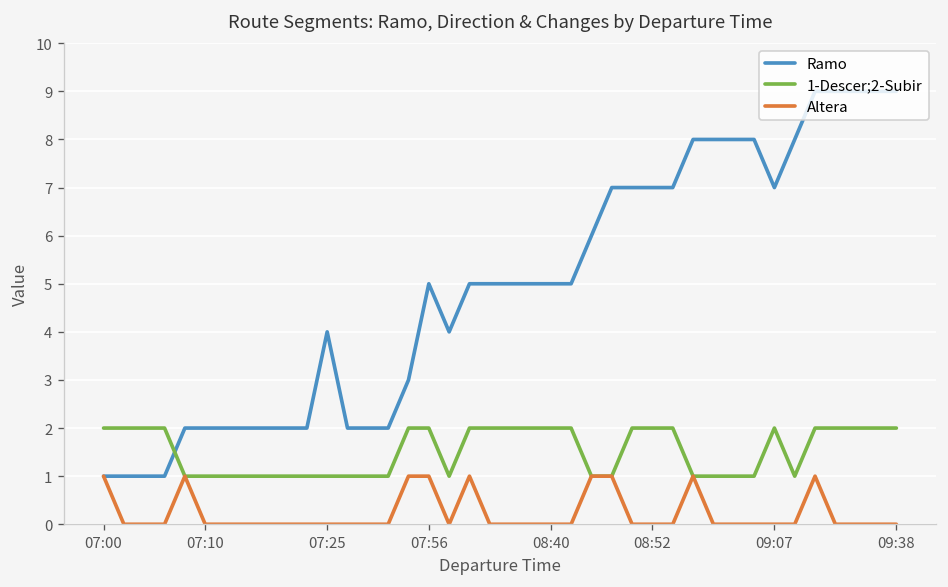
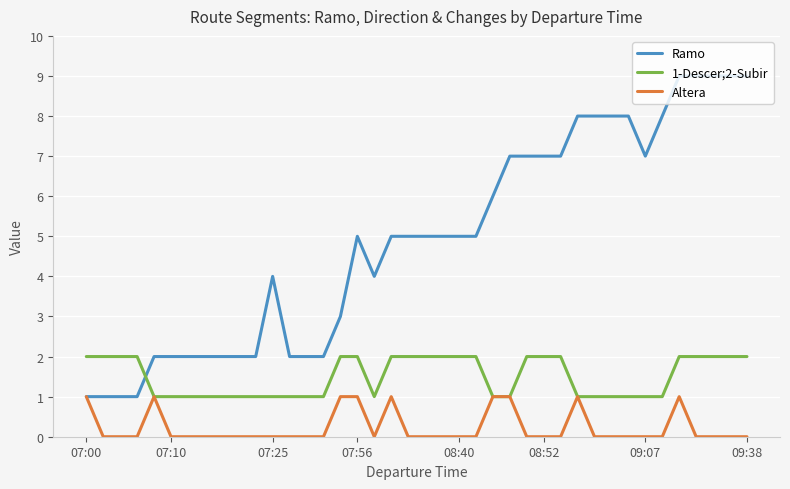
1-Descer;2-Subir, 09:07: 2 -> 1
